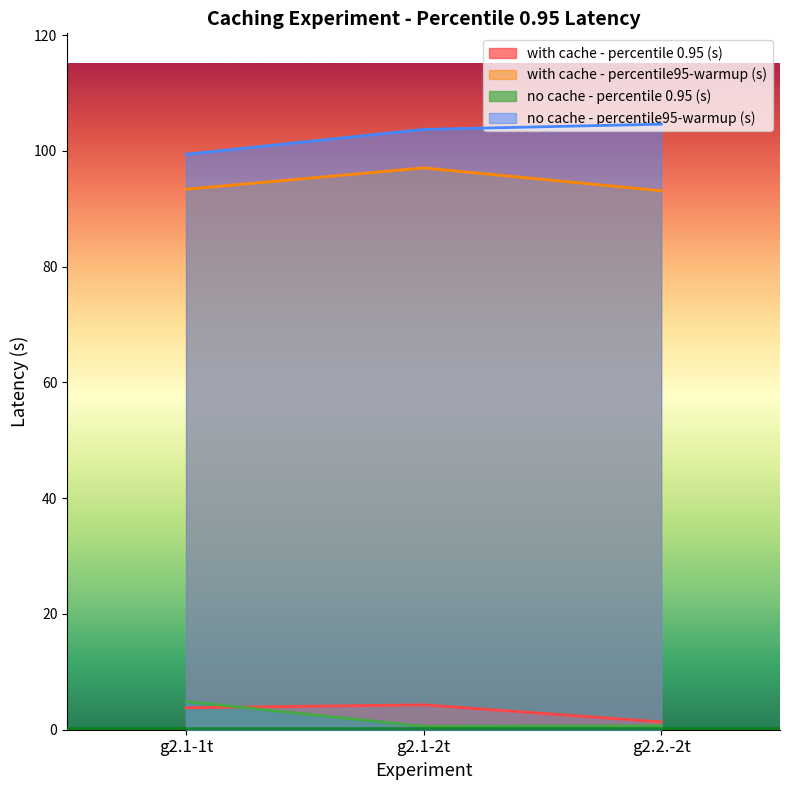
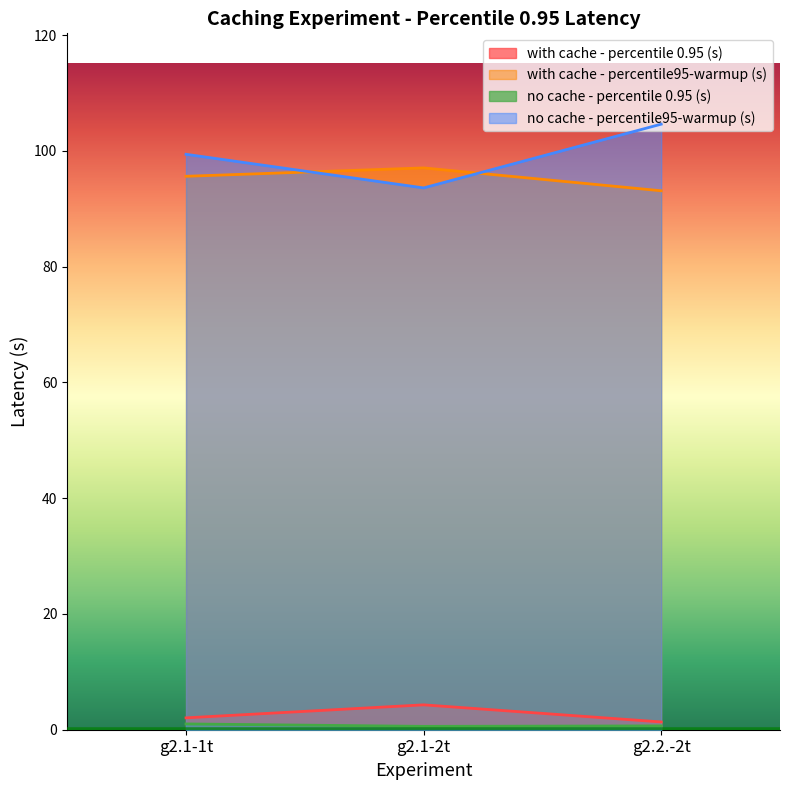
with cache - percentile 0.95 (s), g2.1-1t: 4 -> 2
with cache - percentile95-warmup (s), g2.1-1t: 93 -> 96
no cache - percentile 0.95 (s), g2.1-1t: 5 -> 1
no cache - percentile95-warmup (s), g2.1-2t: 104 -> 94
